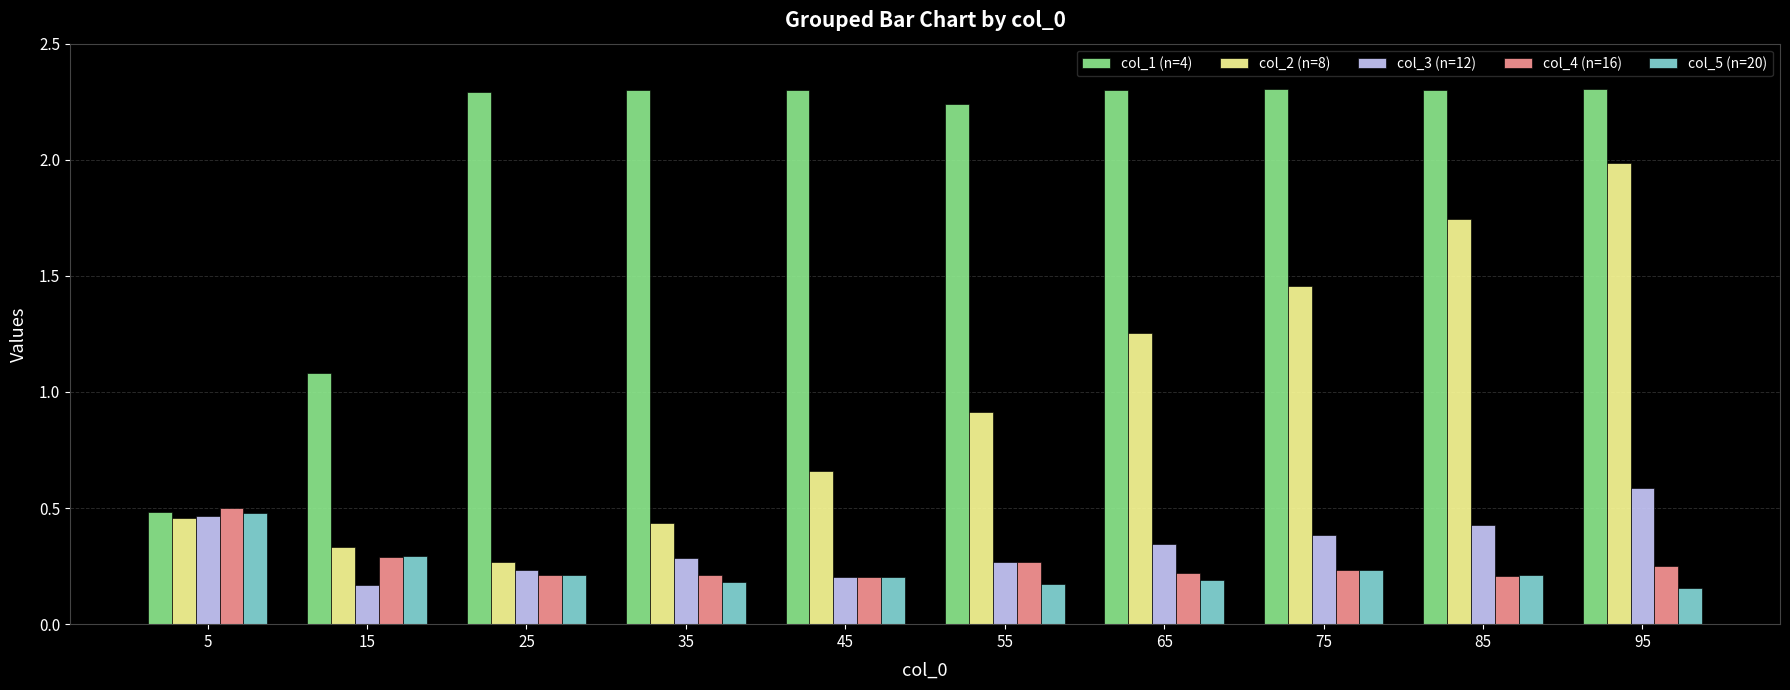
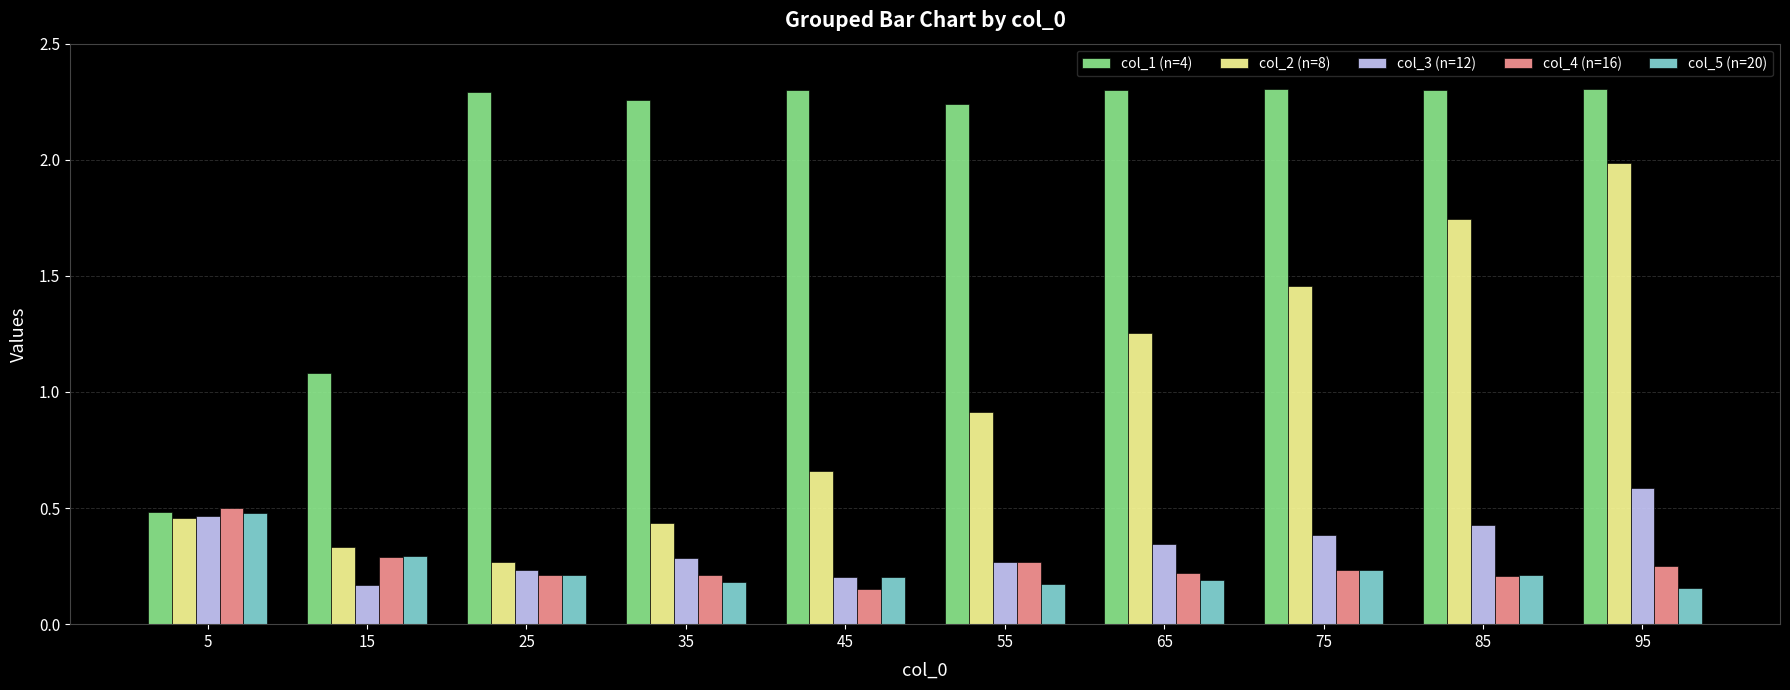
col_1 (n=4), 35: 2.30 -> 2.26
col_4 (n=16), 45: 0.20 -> 0.15
